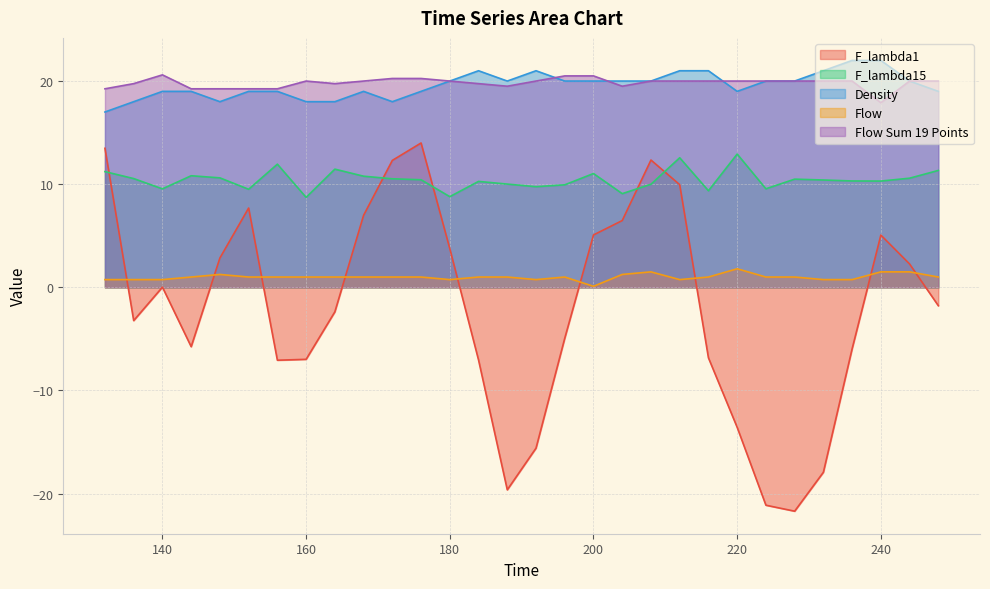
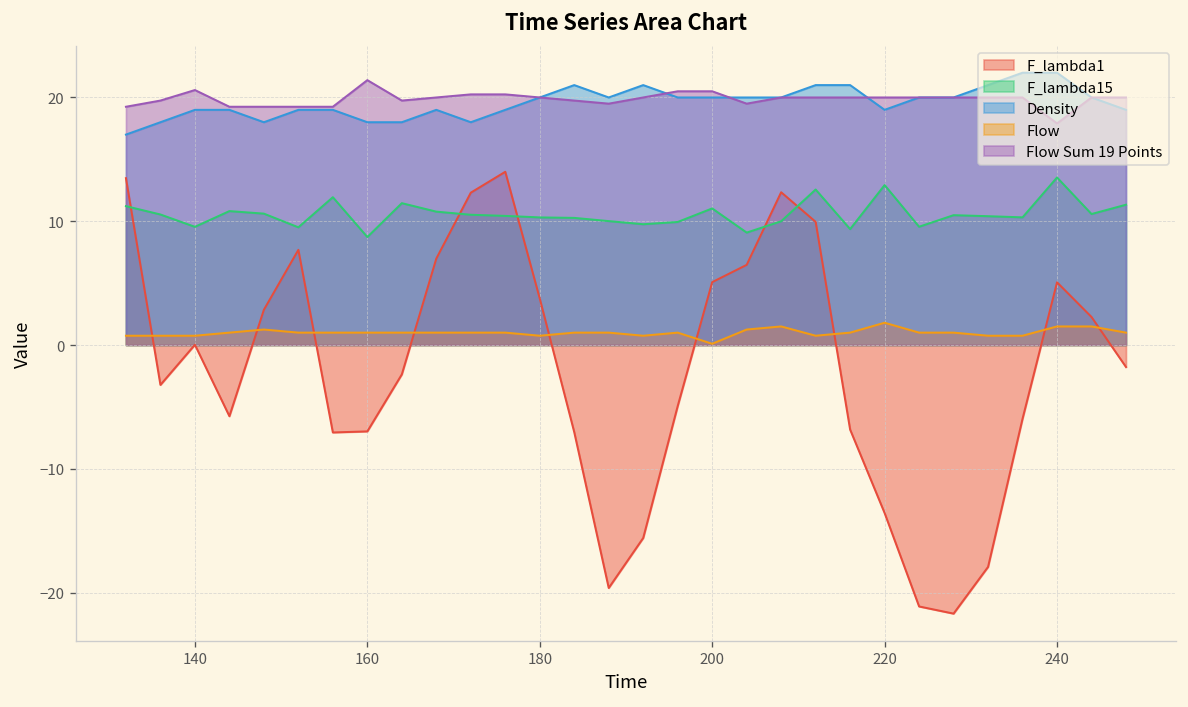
Flow Sum 19 Points, 160: 20.0 -> 21.4
F_lambda15, 180: 8.8 -> 10.3
F_lambda15, 240: 10.3 -> 13.5
